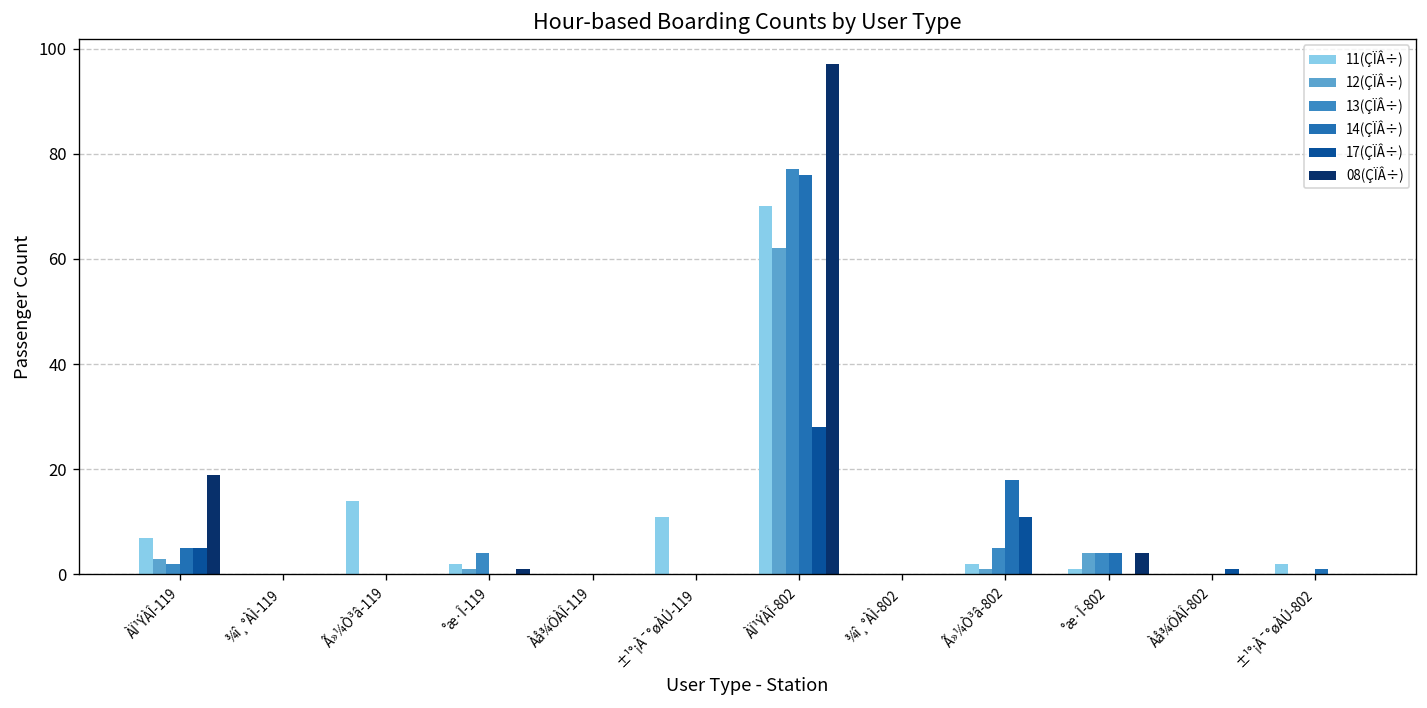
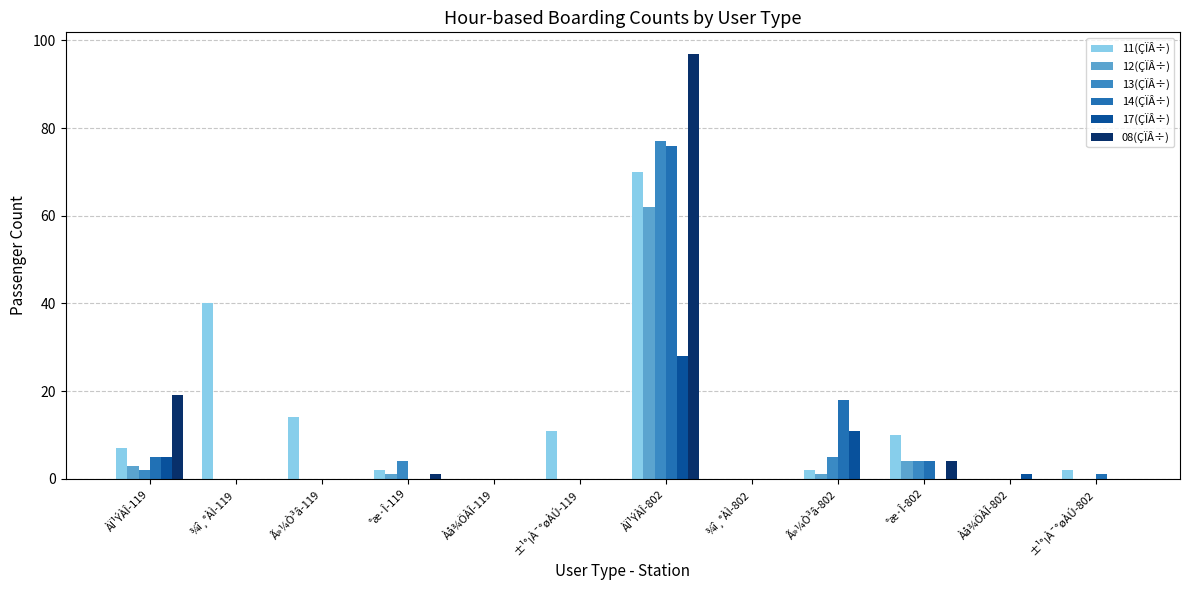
11(ÇÏÂ÷), ¾î¸°ÀÌ-119: 0 -> 40
11(ÇÏÂ÷), °æ·Î-802: 1 -> 10
